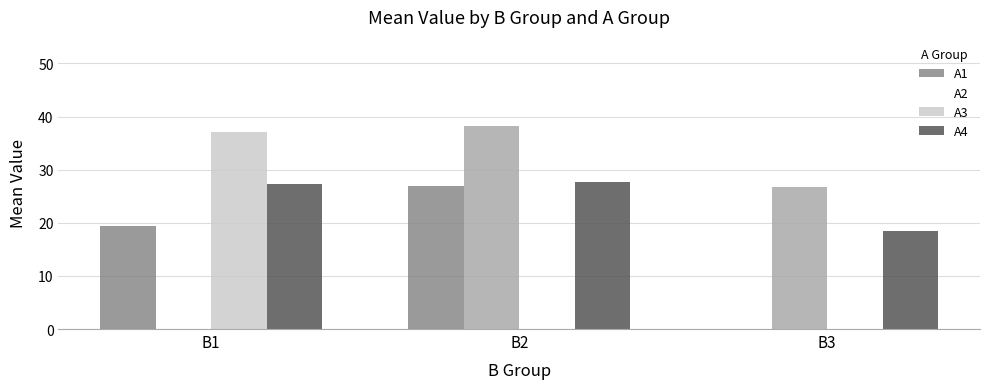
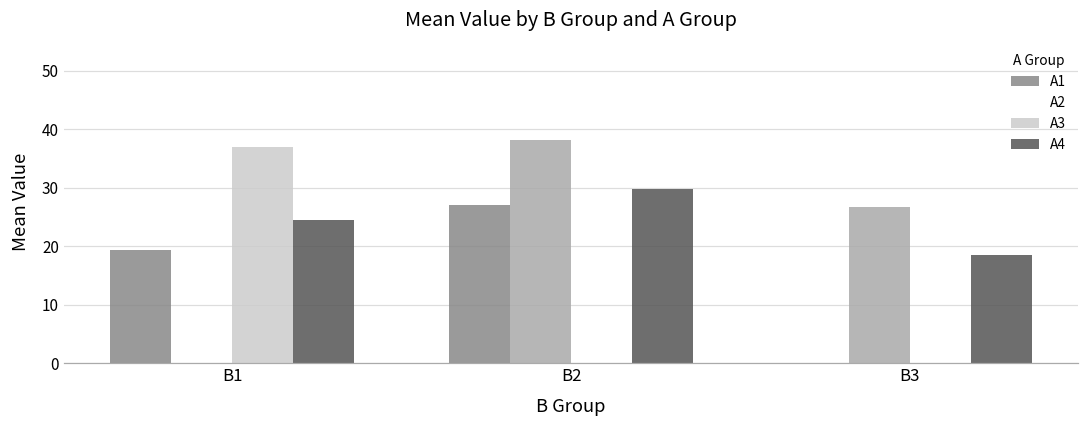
A4, B1: 27 -> 25
A4, B2: 28 -> 30
